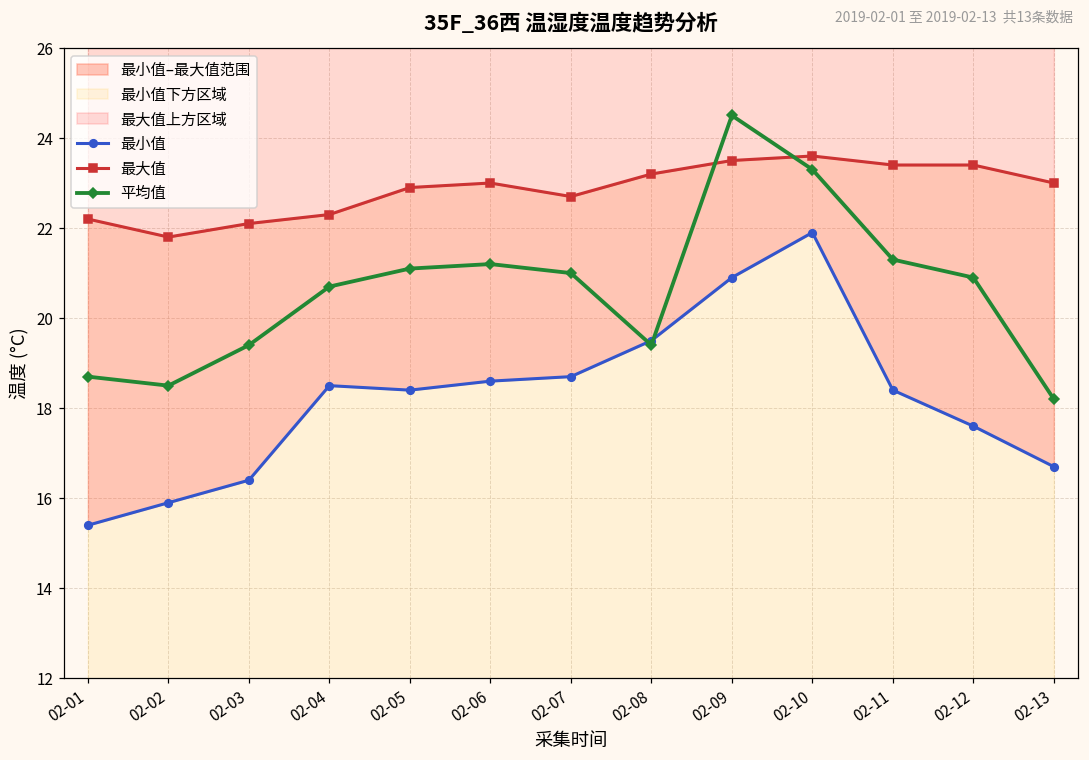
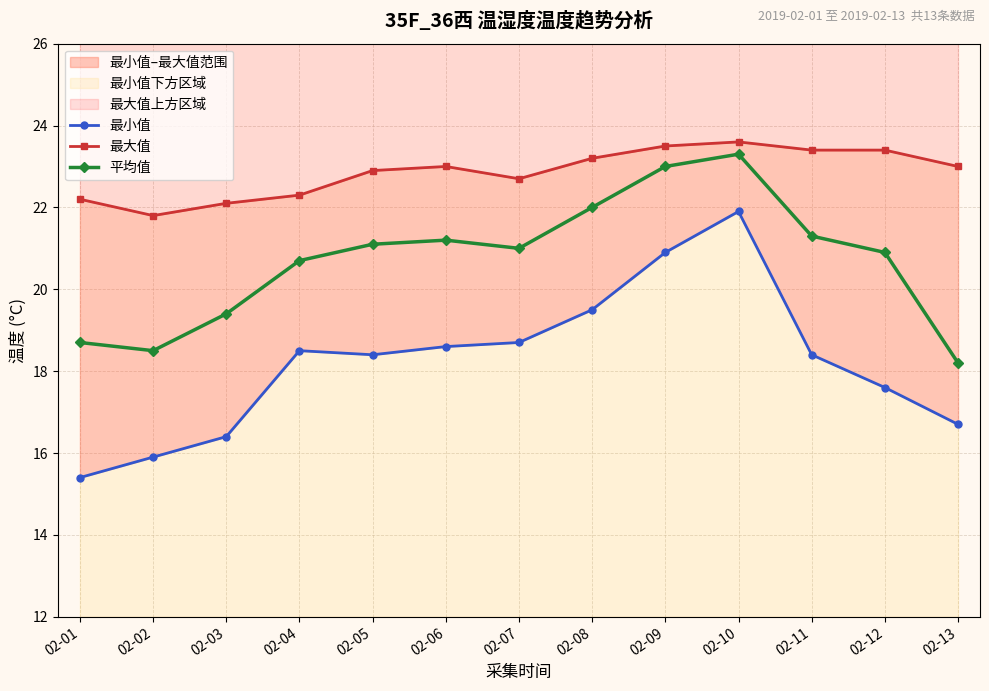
平均值, 02-08: 19.4 -> 22.0
平均值, 02-09: 24.5 -> 23.0
